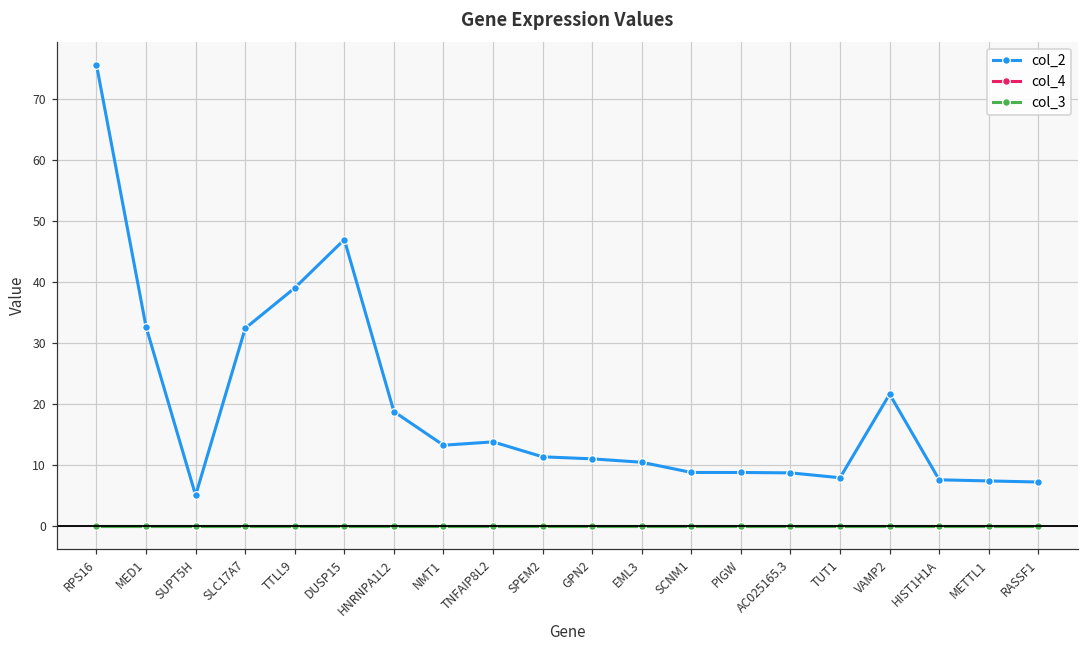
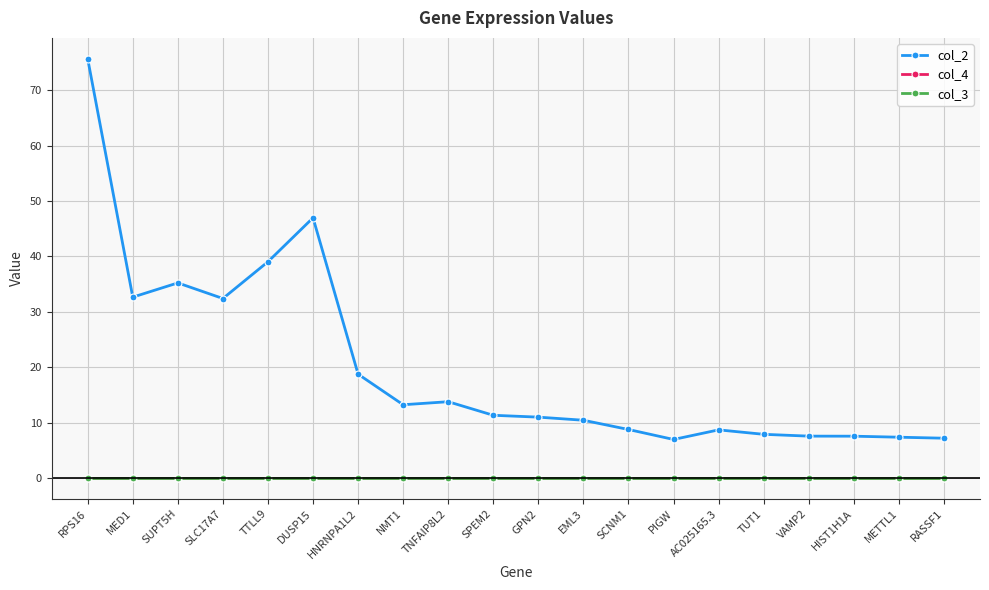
col_2, SUPT5H: 5 -> 35
col_2, PIGW: 9 -> 7
col_2, VAMP2: 22 -> 8
